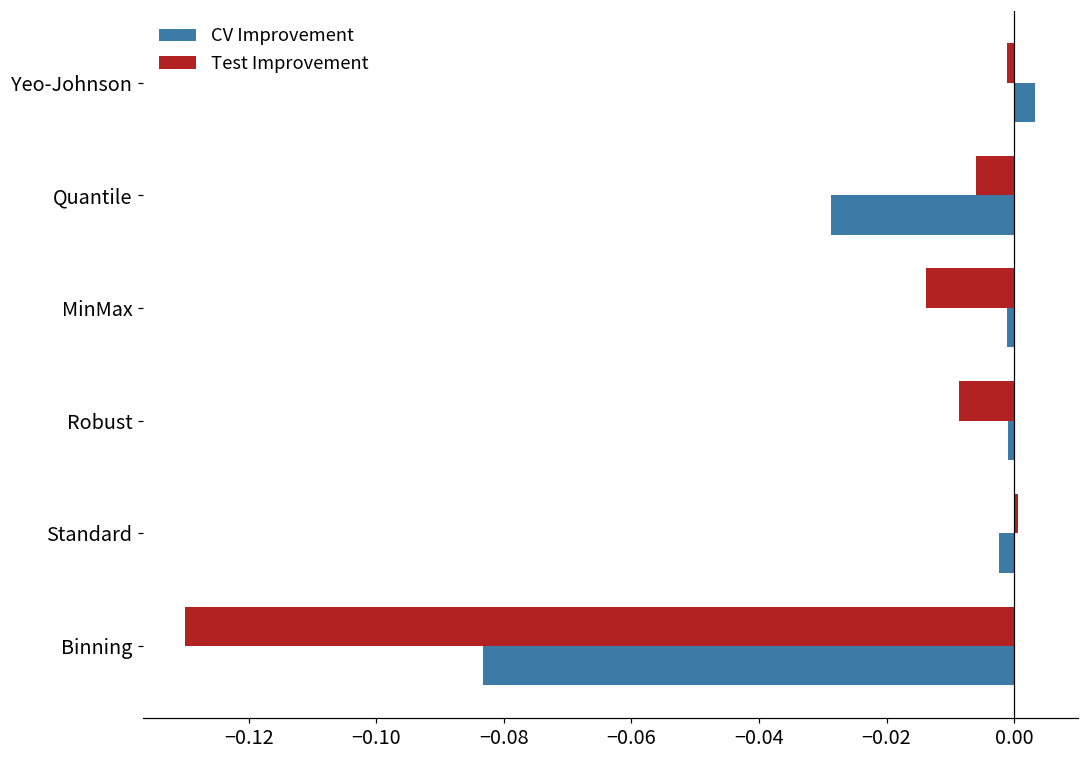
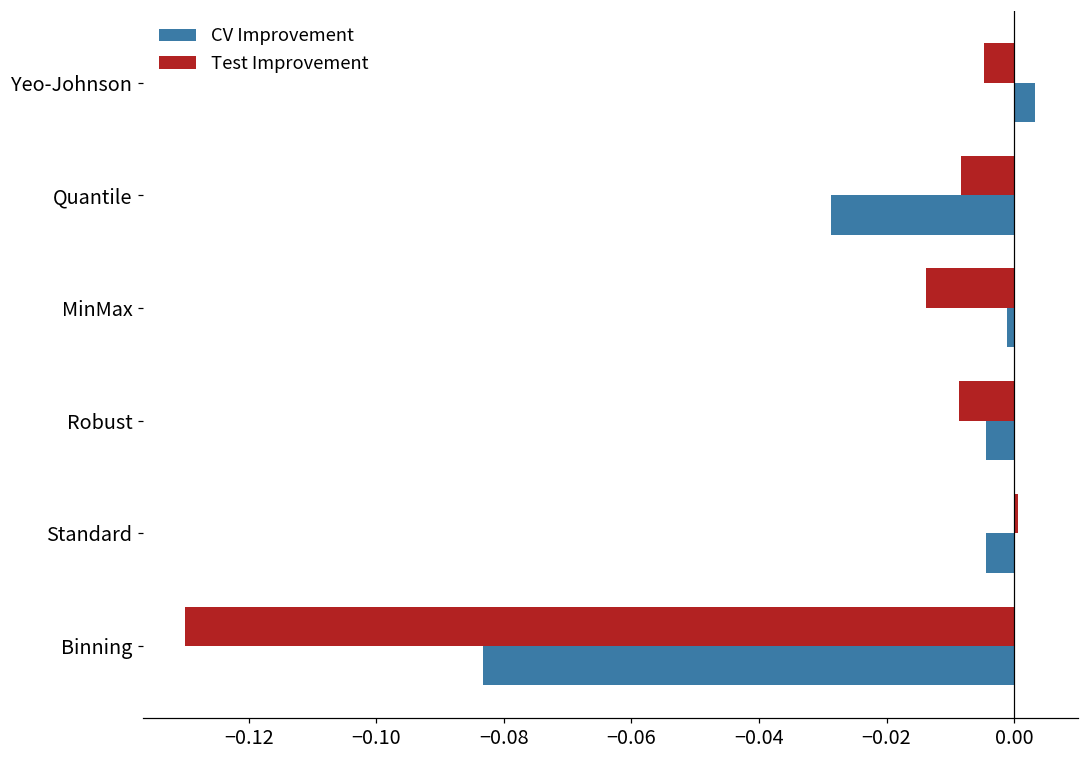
Test Improvement, Yeo-Johnson: -0.001 -> -0.005
Test Improvement, Quantile: -0.006 -> -0.008
CV Improvement, Robust: -0.001 -> -0.004
CV Improvement, Standard: -0.002 -> -0.004
